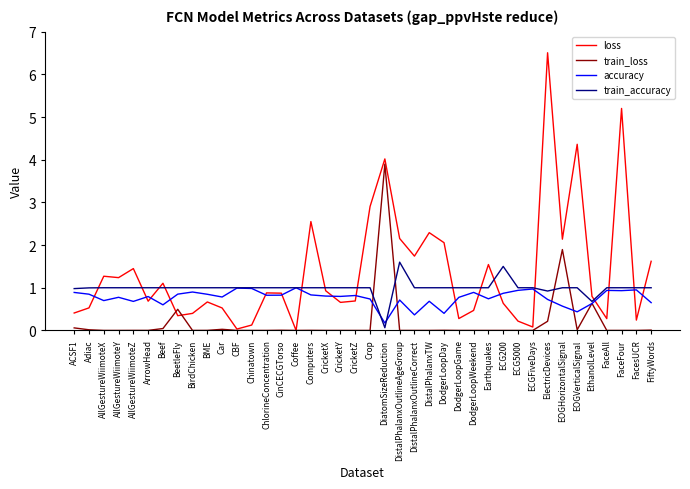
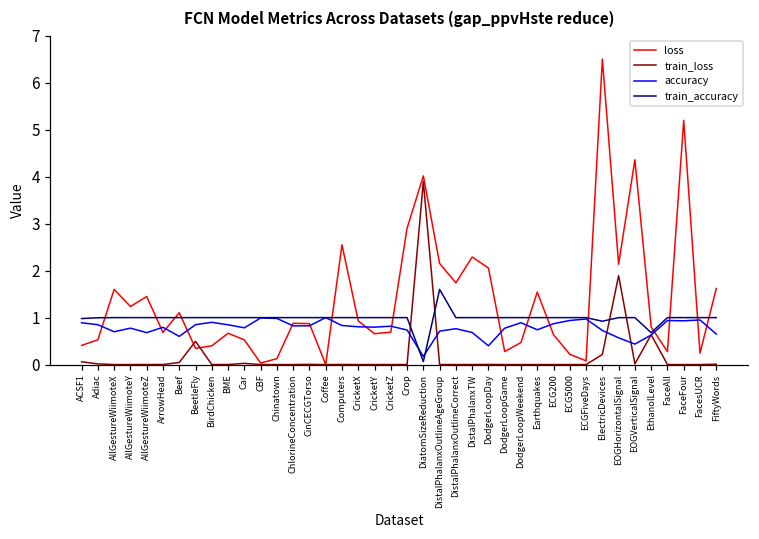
loss, AllGestureWiimoteX: 1.3 -> 1.6
accuracy, DistalPhalanxOutlineCorrect: 0.4 -> 0.8
train_accuracy, ECG200: 1.5 -> 1.0
